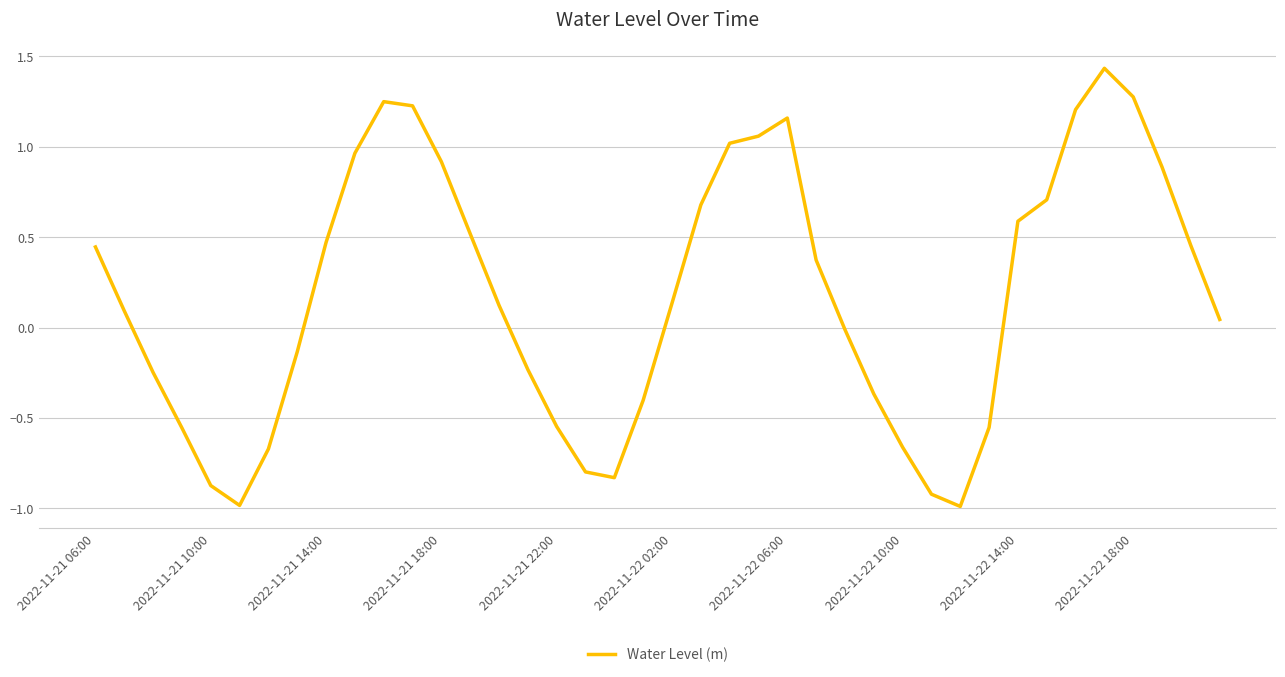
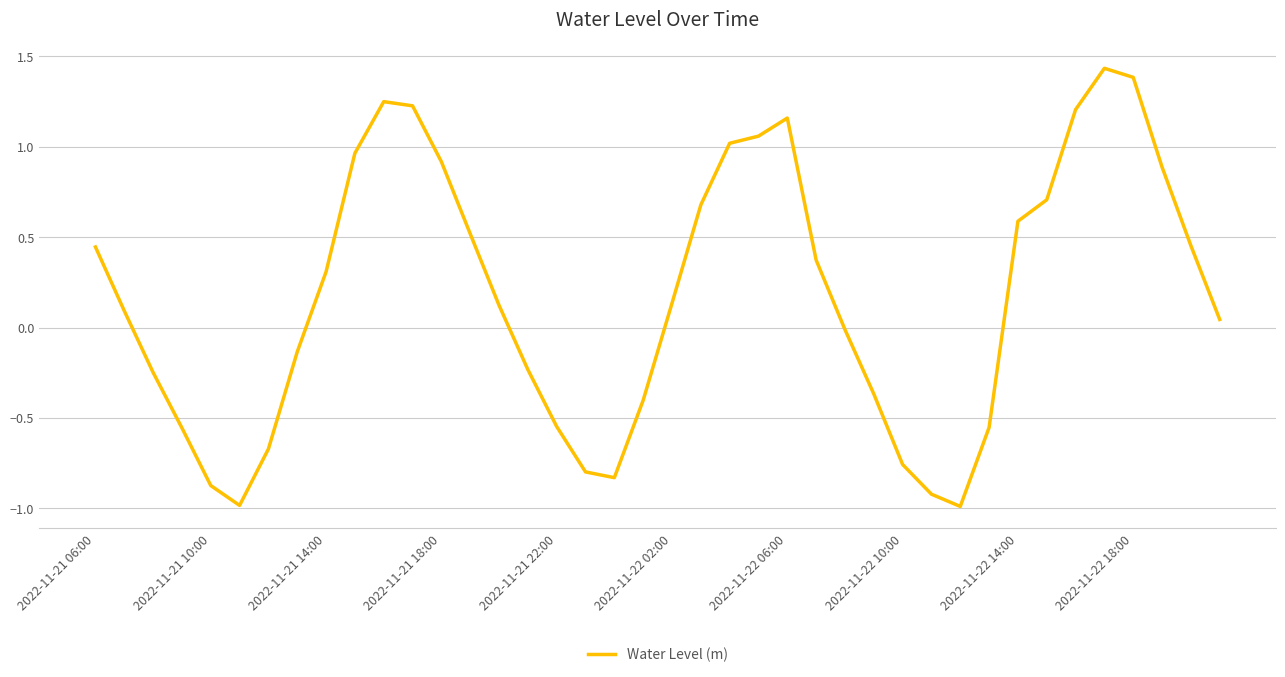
2022-11-21 14:00: 0.47 -> 0.31
2022-11-22 10:00: -0.66 -> -0.76
2022-11-22 18:00: 1.28 -> 1.38
